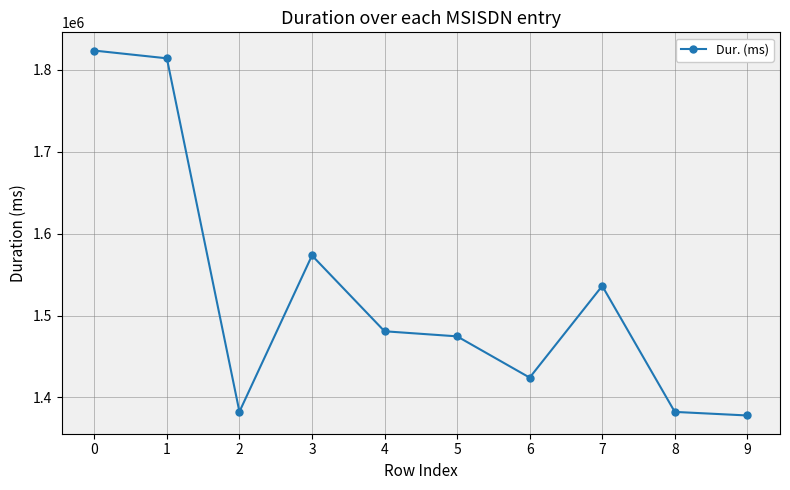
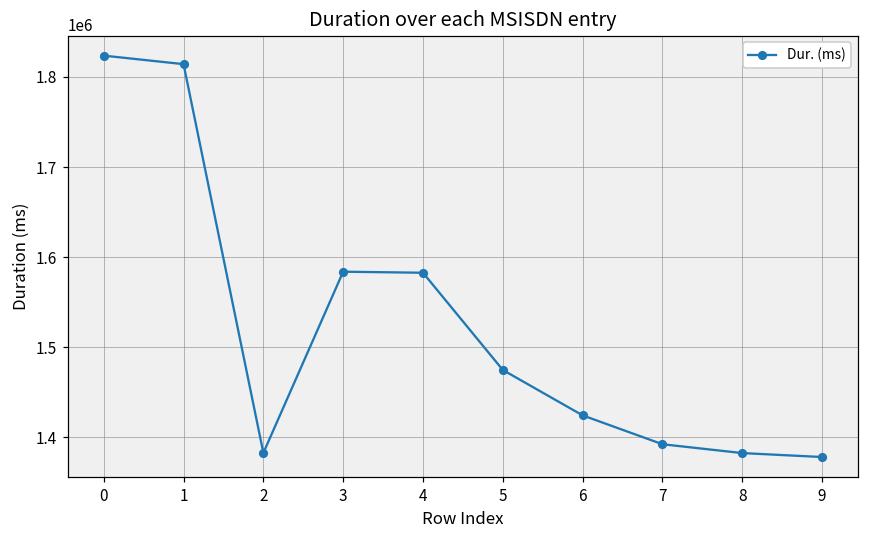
3: 1570000 -> 1580000
4: 1480000 -> 1580000
7: 1540000 -> 1390000
